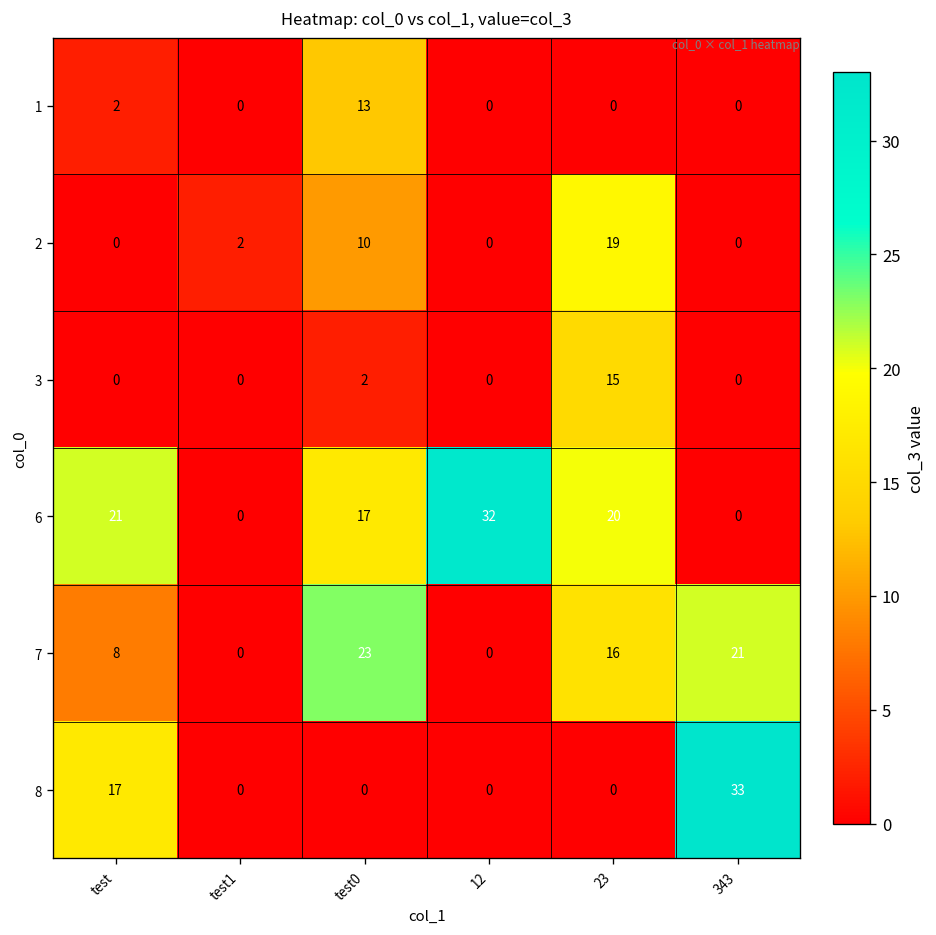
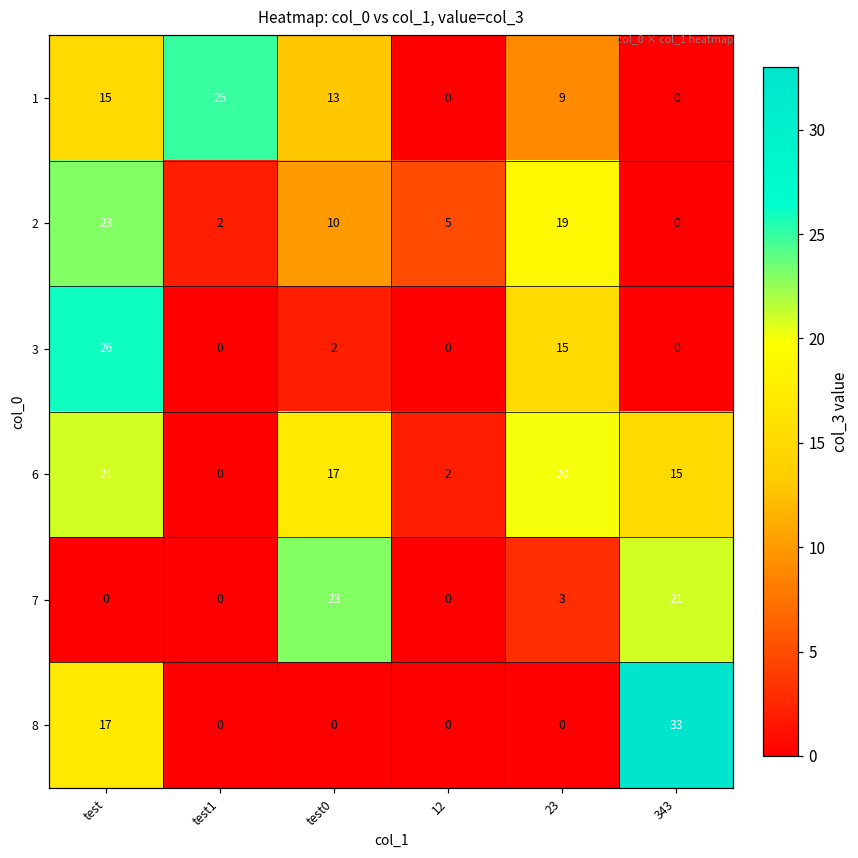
1, test: 2 -> 15
1, test1: 0 -> 25
1, 23: 0 -> 9
2, test: 0 -> 23
2, 12: 0 -> 5
3, test: 0 -> 26
6, 12: 32 -> 2
6, 343: 0 -> 15
7, test: 8 -> 0
7, 23: 16 -> 3
